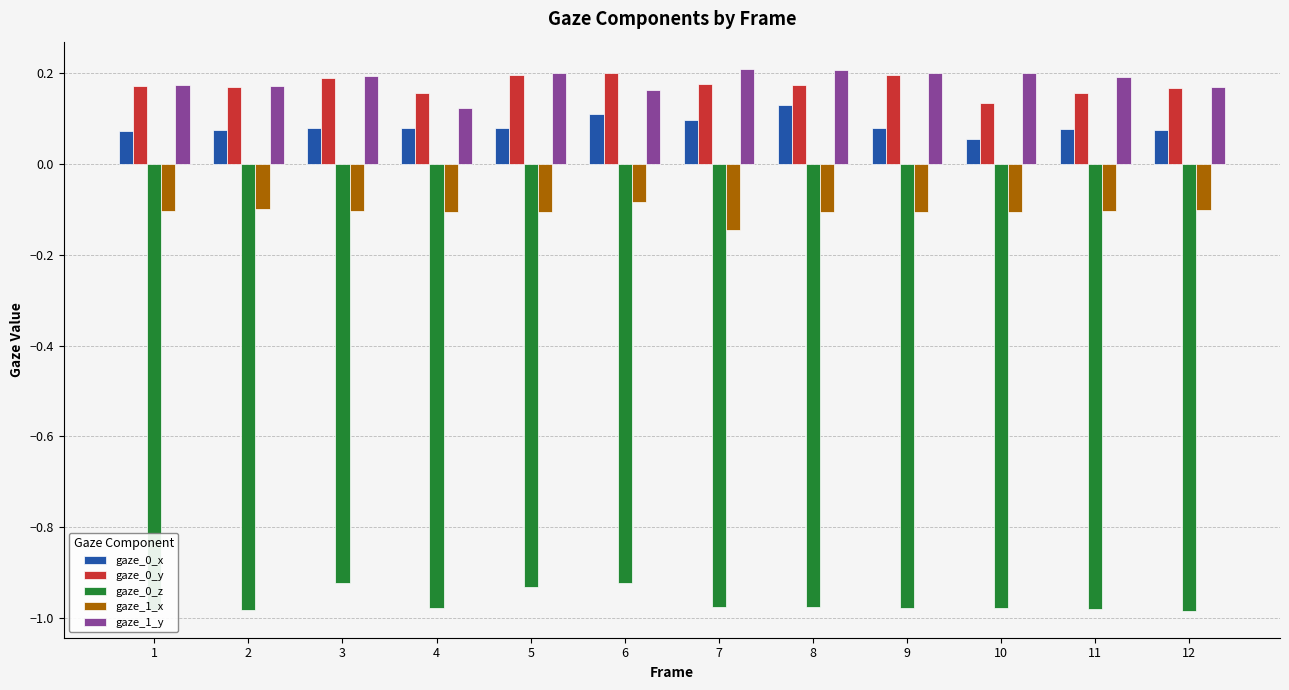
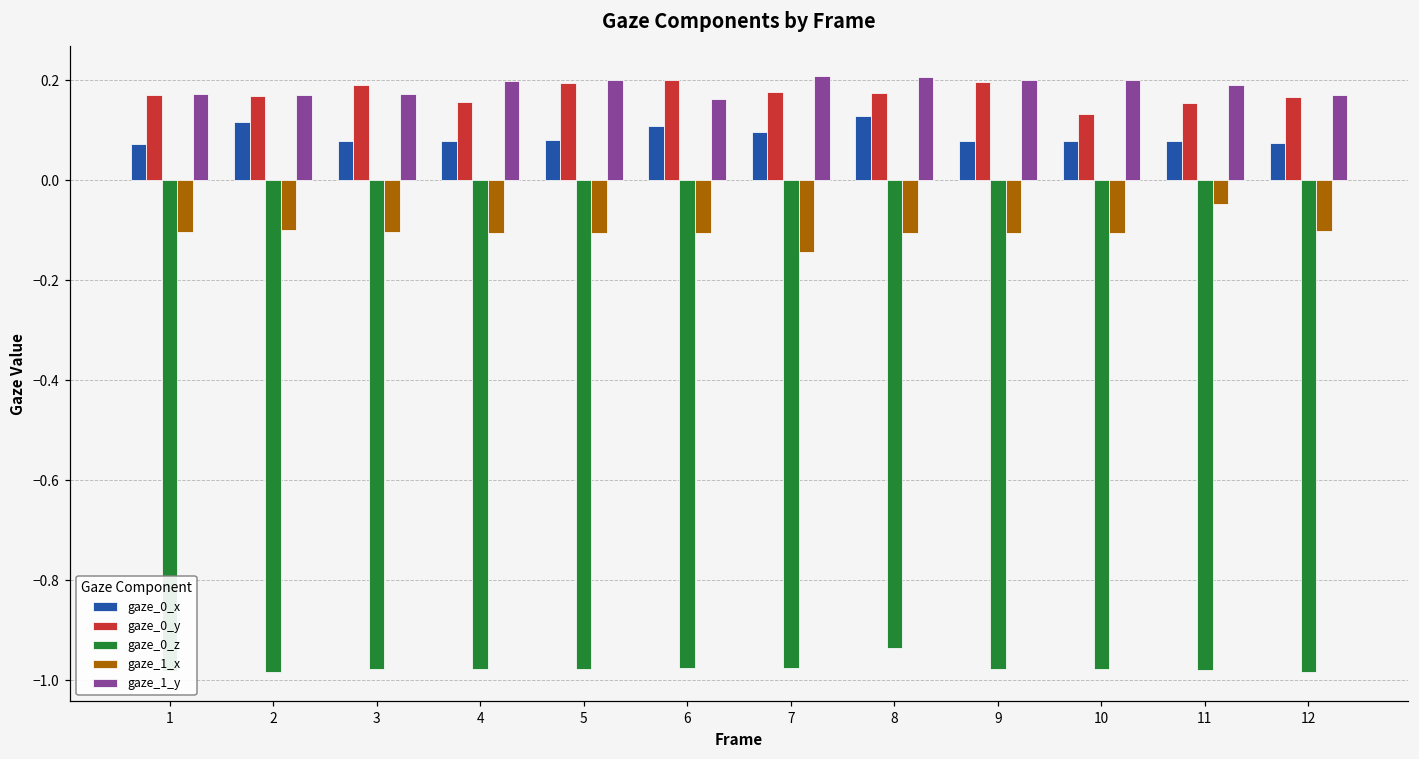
gaze_0_x, 2: 0.07 -> 0.12
gaze_0_z, 3: -0.92 -> -0.98
gaze_1_y, 3: 0.19 -> 0.17
gaze_1_y, 4: 0.12 -> 0.20
gaze_0_z, 5: -0.93 -> -0.98
gaze_0_z, 6: -0.92 -> -0.98
gaze_1_x, 6: -0.08 -> -0.11
gaze_0_z, 8: -0.98 -> -0.94
gaze_0_x, 10: 0.05 -> 0.08
gaze_1_x, 11: -0.10 -> -0.05
